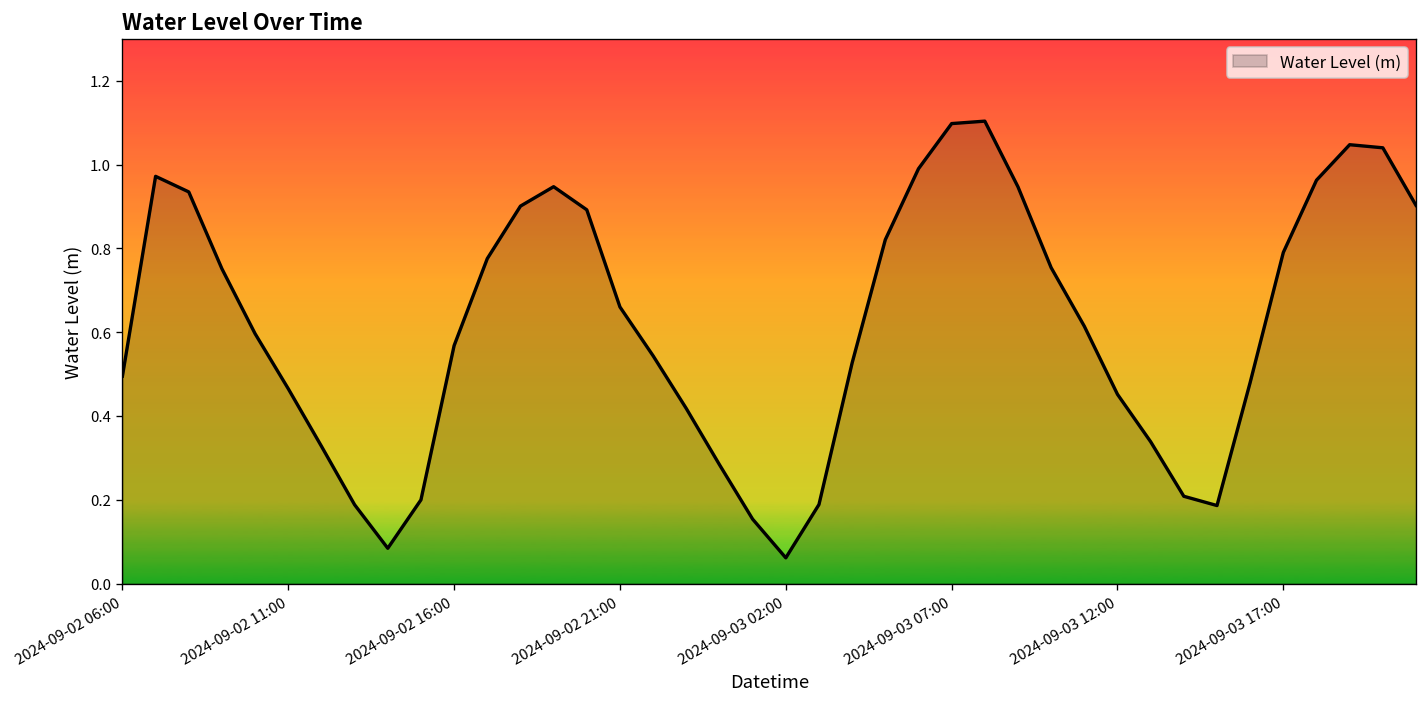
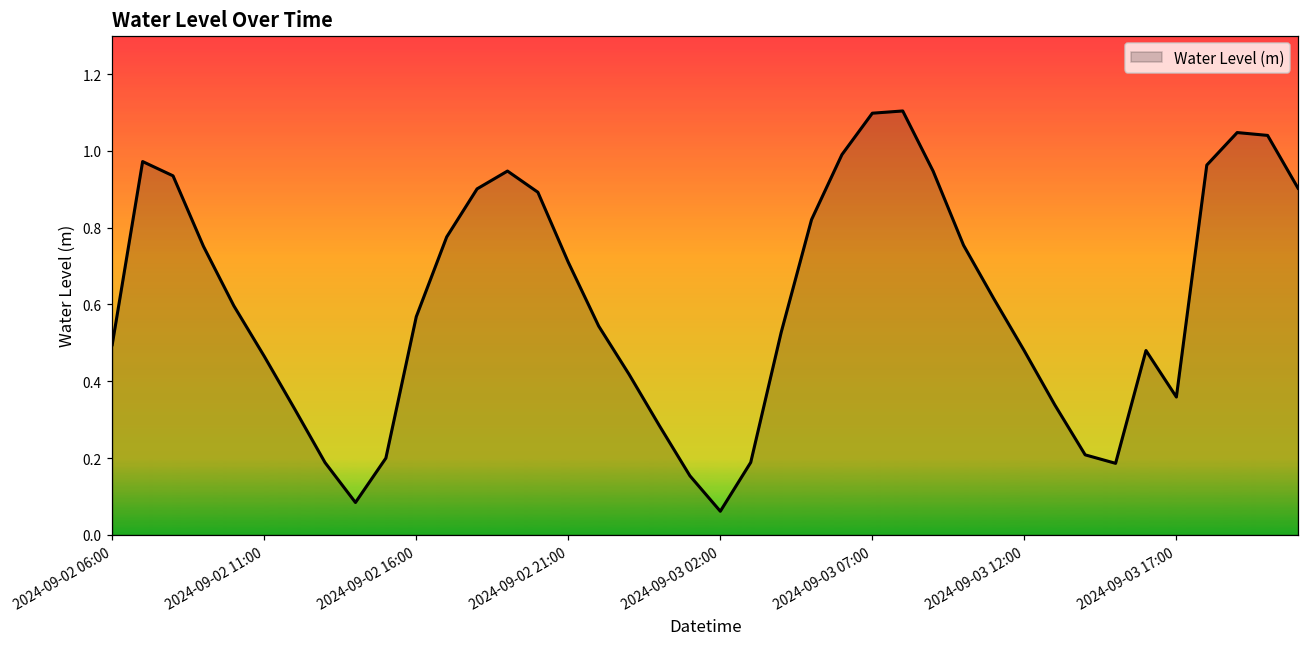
2024-09-02 21:00: 0.66 -> 0.71
2024-09-03 12:00: 0.45 -> 0.48
2024-09-03 17:00: 0.79 -> 0.36
